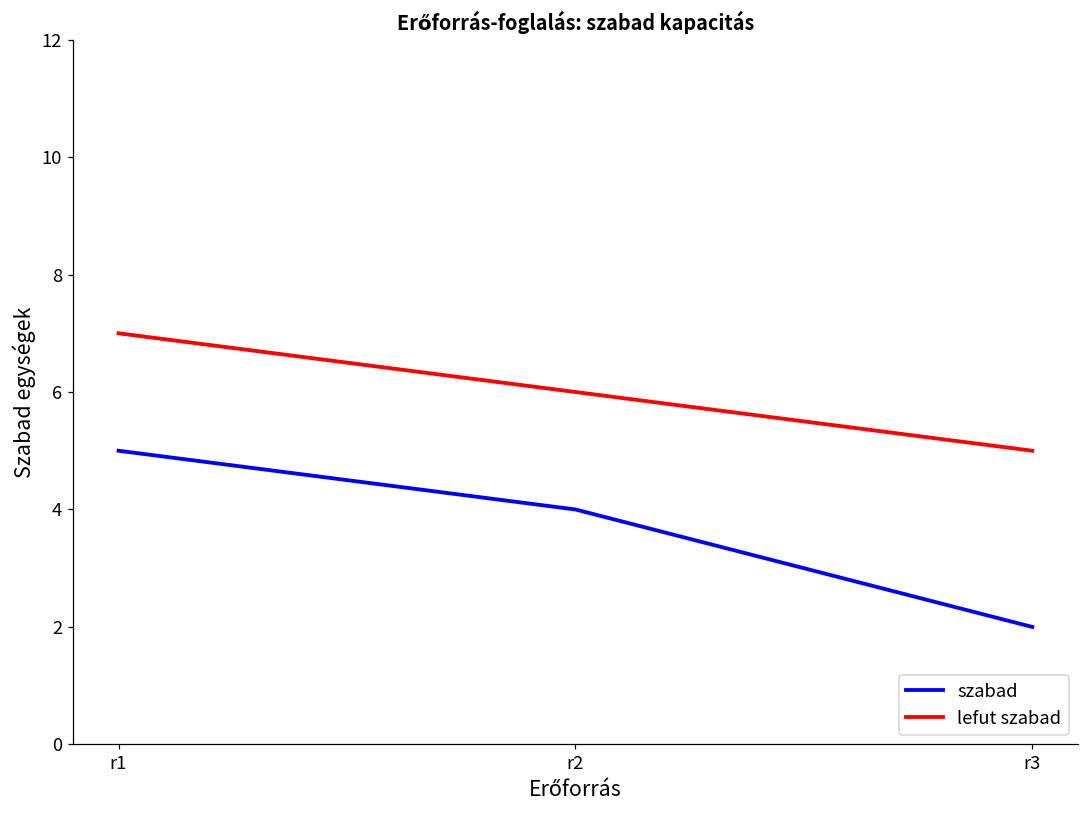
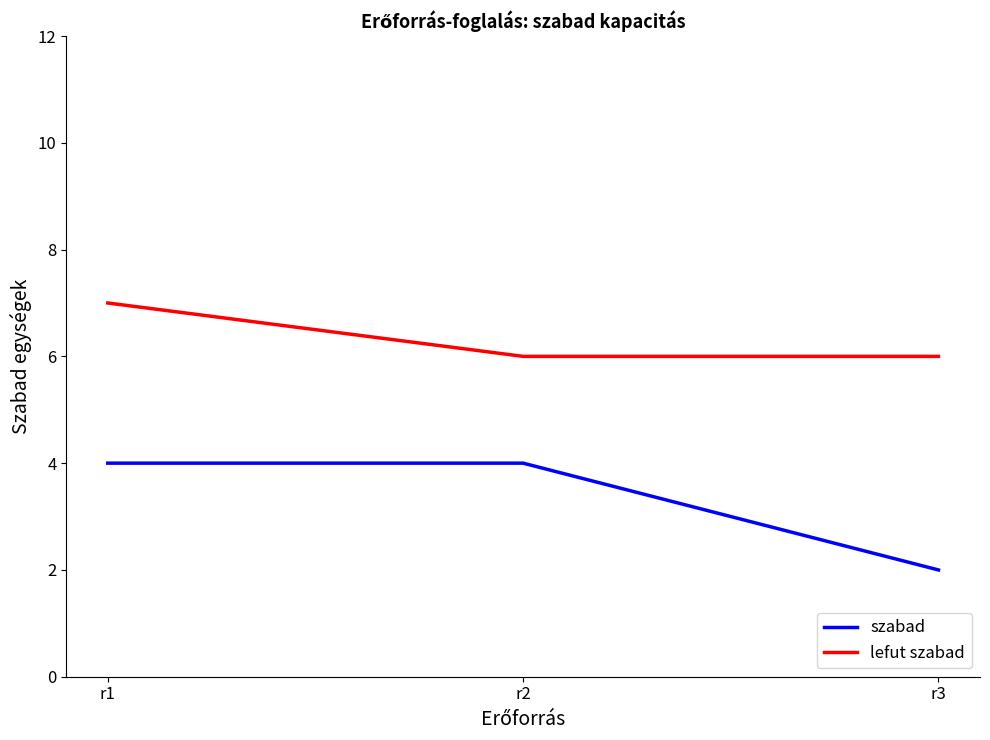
szabad, r1: 5 -> 4
lefut szabad, r3: 5 -> 6
